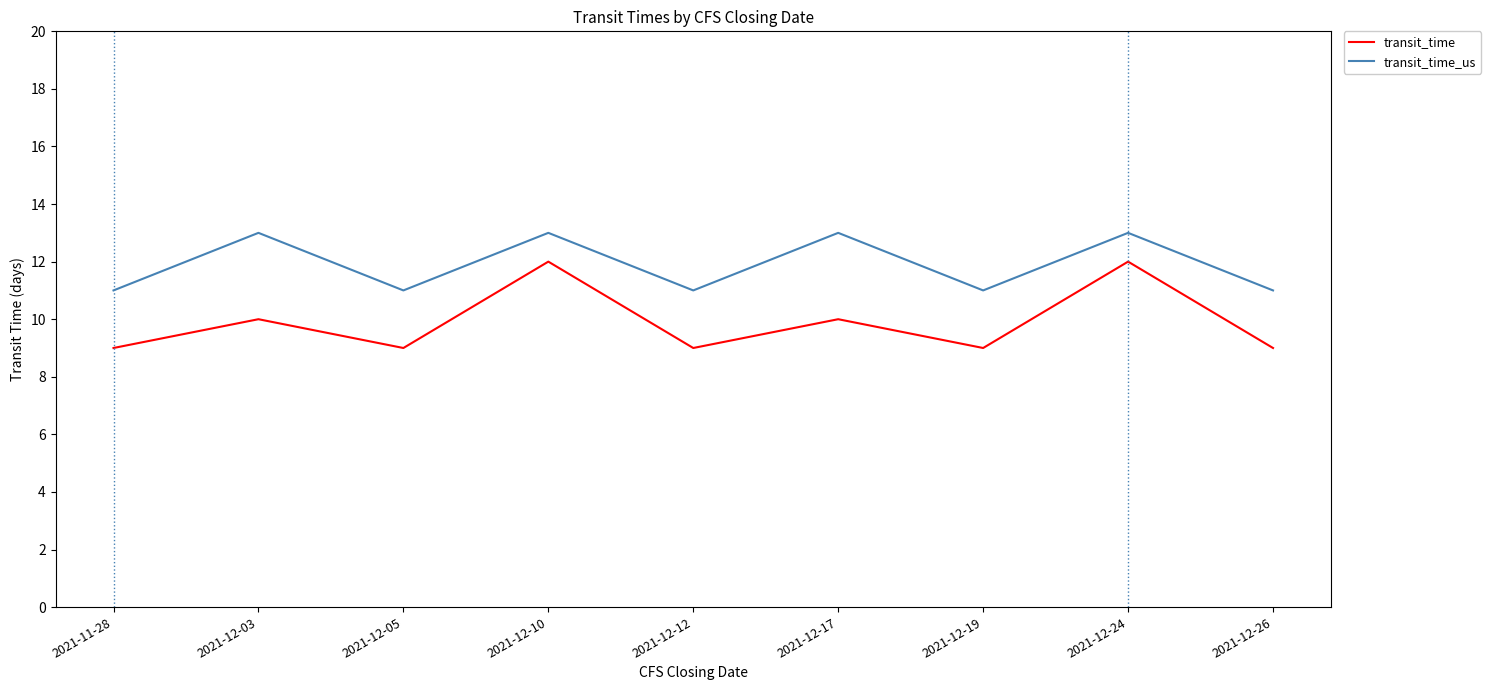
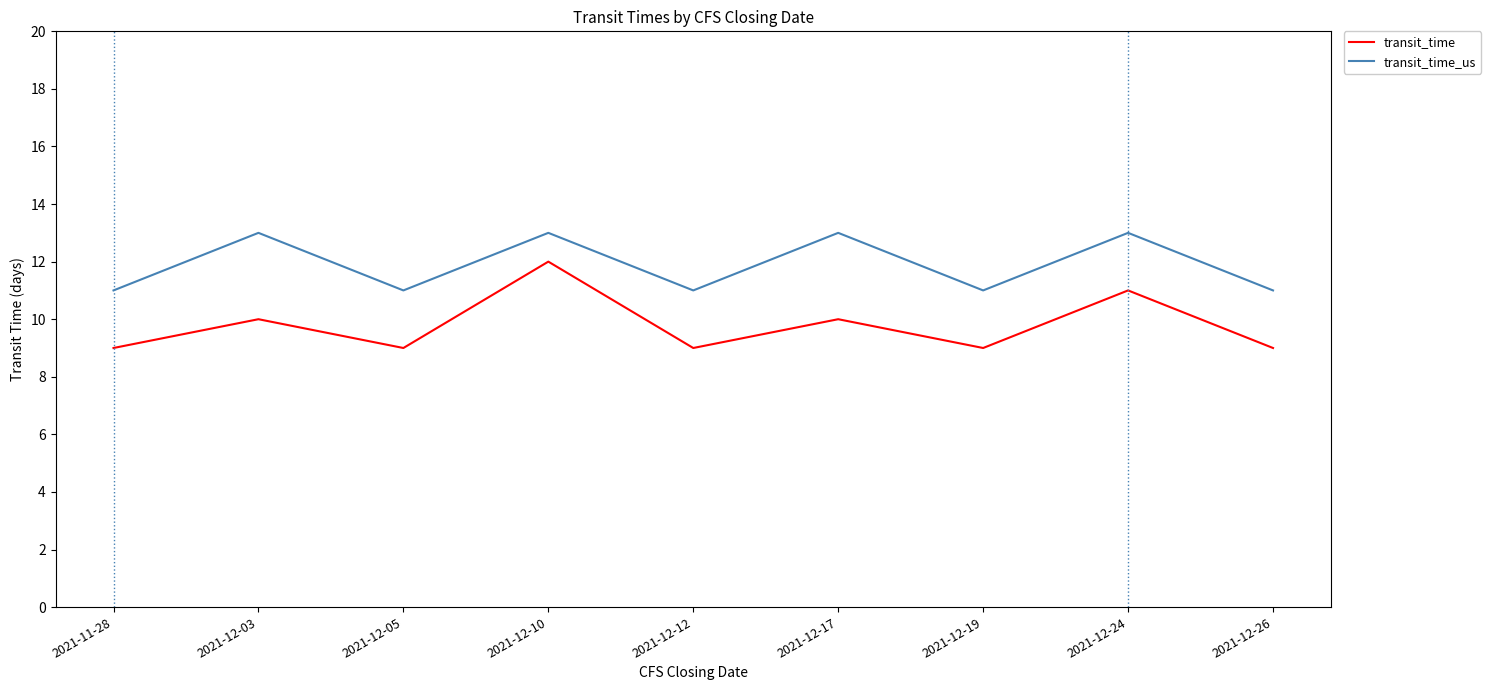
transit_time, 2021-12-24: 12 -> 11
